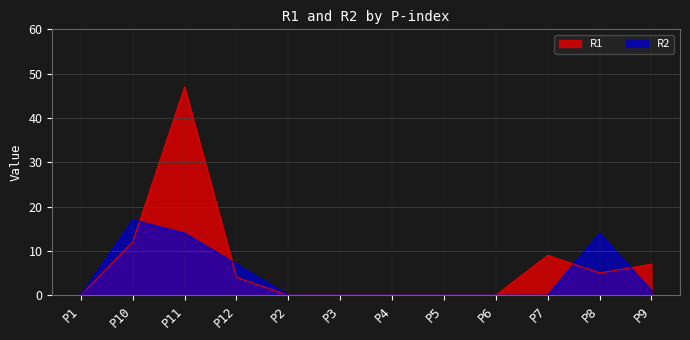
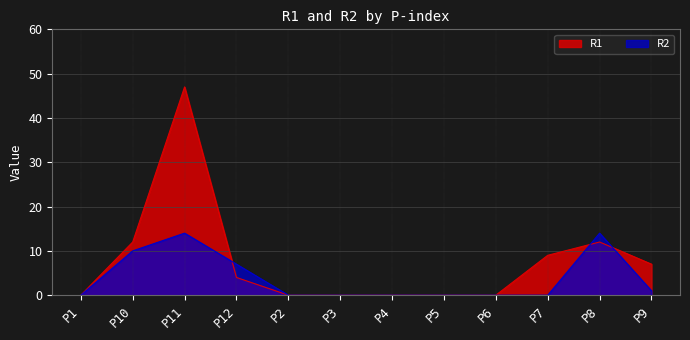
R2, P10: 17 -> 10
R1, P8: 5 -> 12
